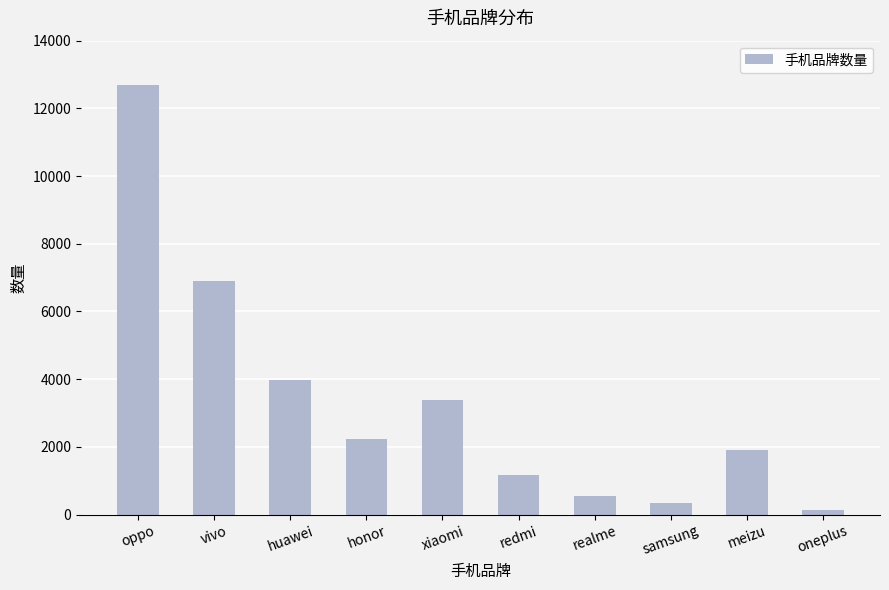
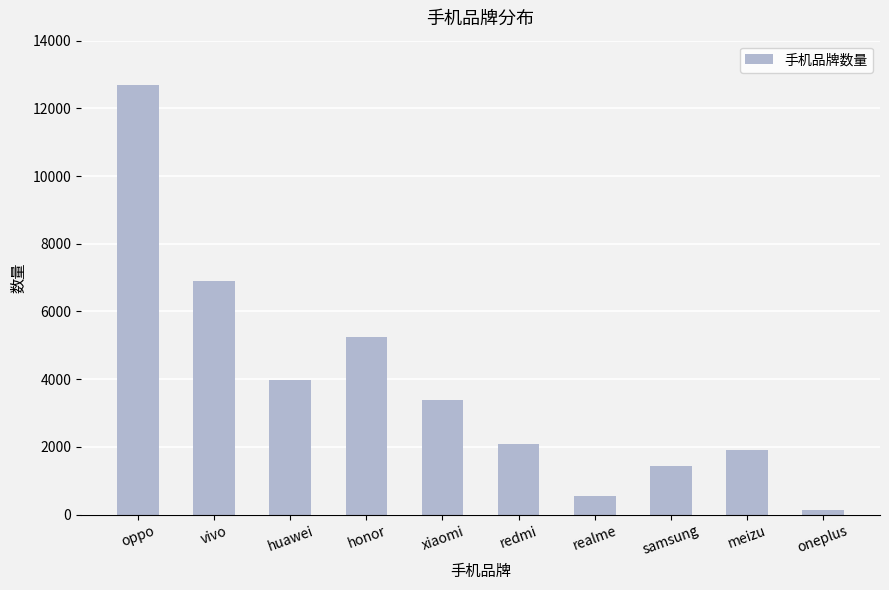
honor: 2200 -> 5200
redmi: 1200 -> 2100
samsung: 300 -> 1400
